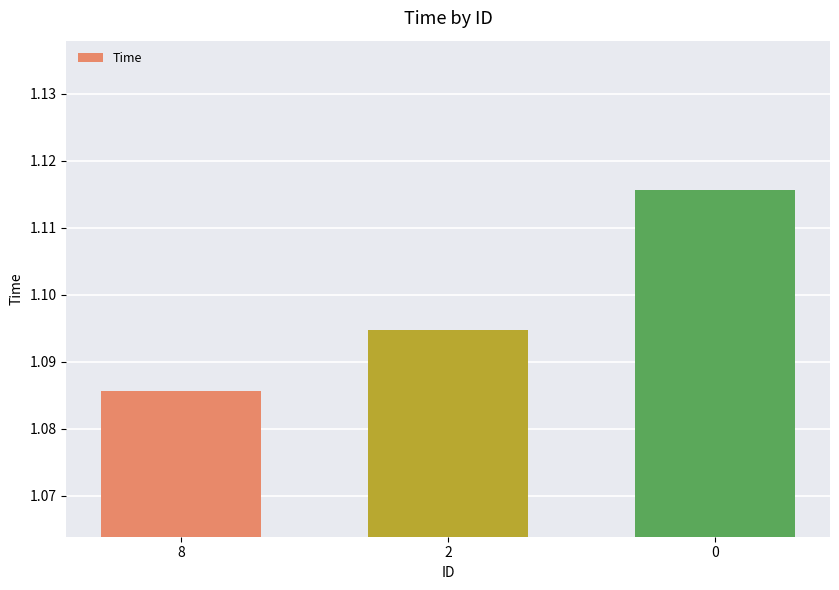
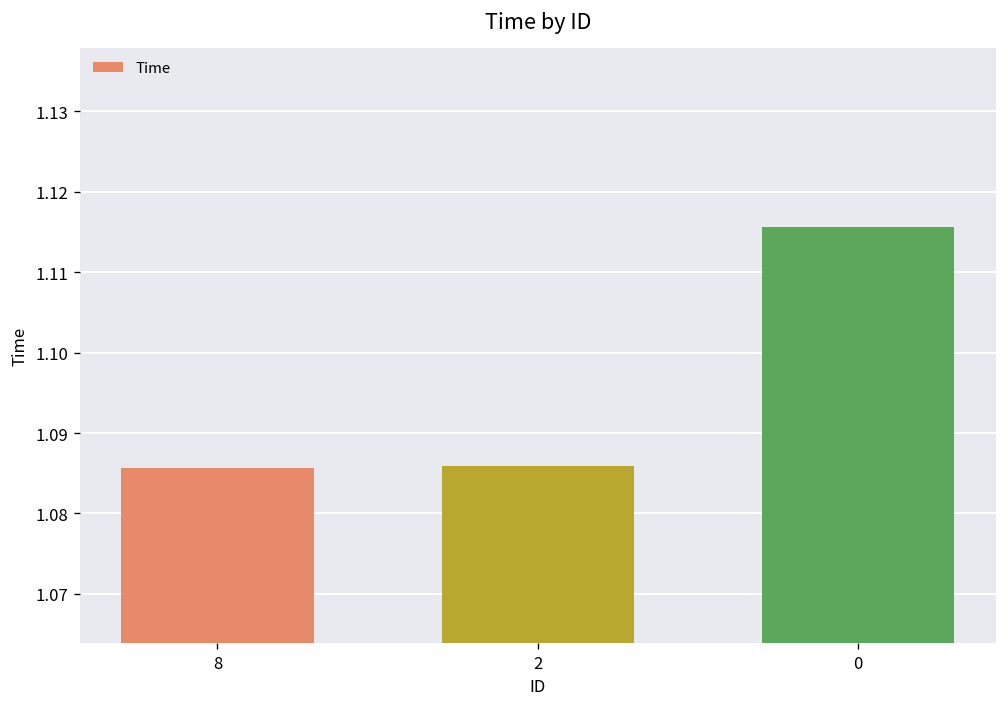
2: 1.095 -> 1.086
